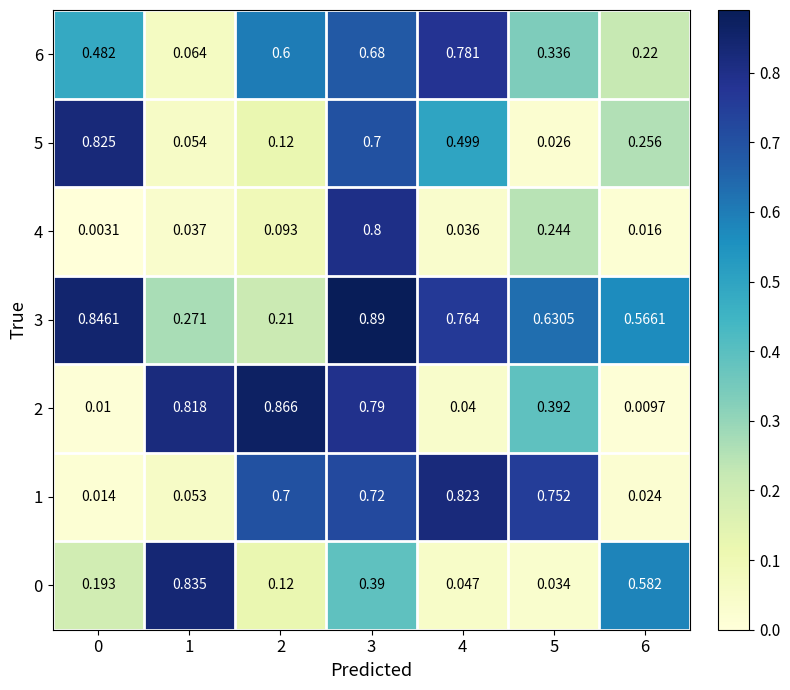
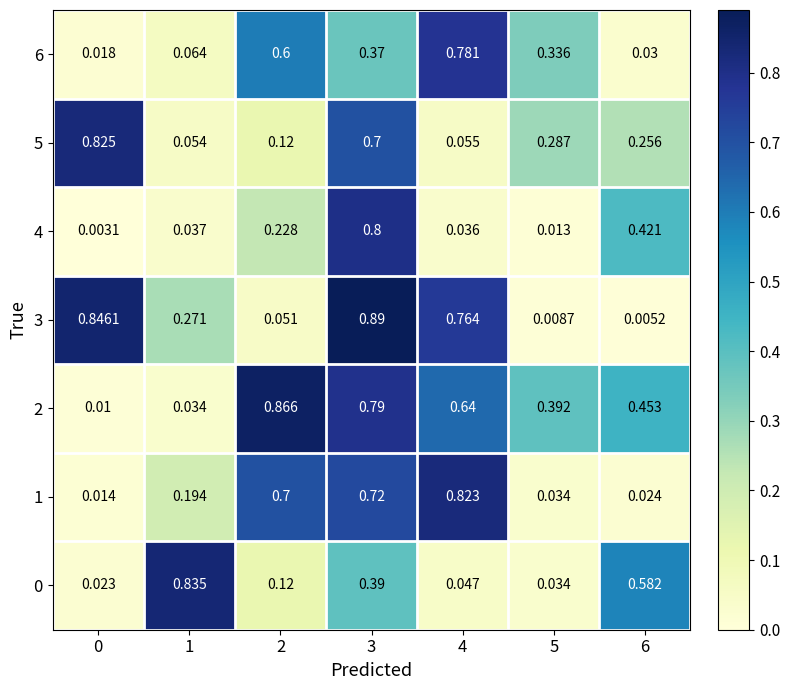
6, 0: 0.482 -> 0.018
6, 3: 0.68 -> 0.37
6, 6: 0.22 -> 0.03
5, 4: 0.499 -> 0.055
5, 5: 0.026 -> 0.287
4, 2: 0.093 -> 0.228
4, 5: 0.244 -> 0.013
4, 6: 0.016 -> 0.421
3, 2: 0.21 -> 0.051
3, 5: 0.6305 -> 0.0087
3, 6: 0.5661 -> 0.0052
2, 1: 0.818 -> 0.034
2, 4: 0.04 -> 0.64
2, 6: 0.0097 -> 0.453
1, 1: 0.053 -> 0.194
1, 5: 0.752 -> 0.034
0, 0: 0.193 -> 0.023
